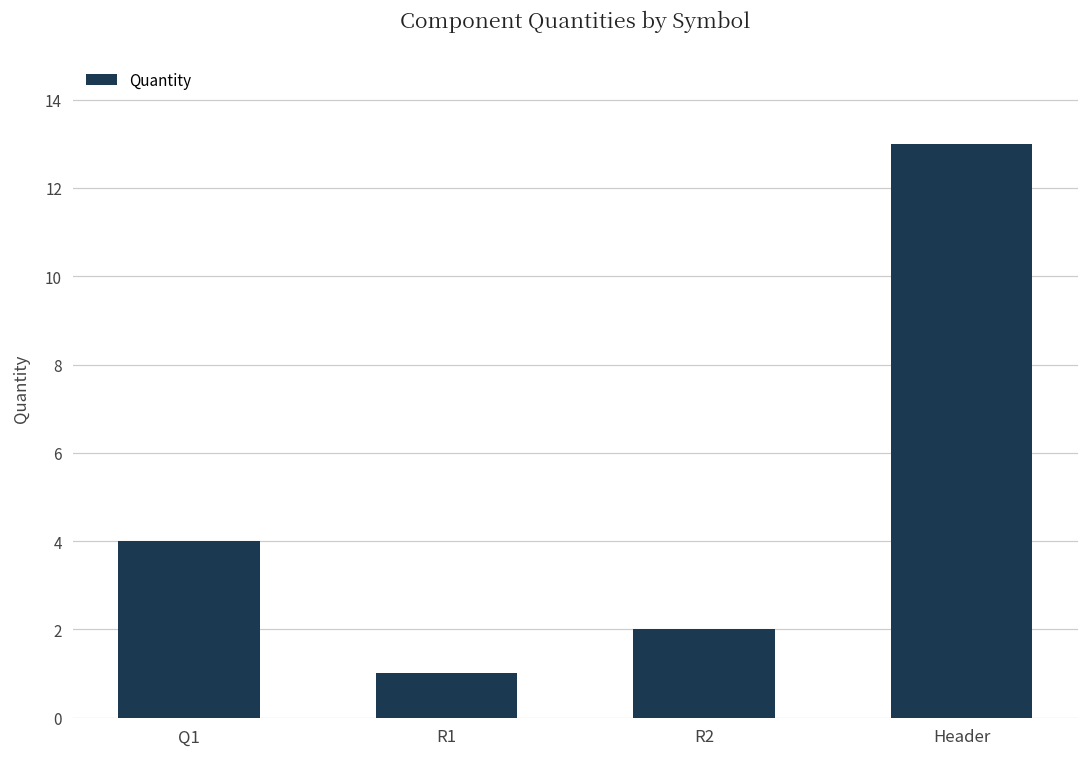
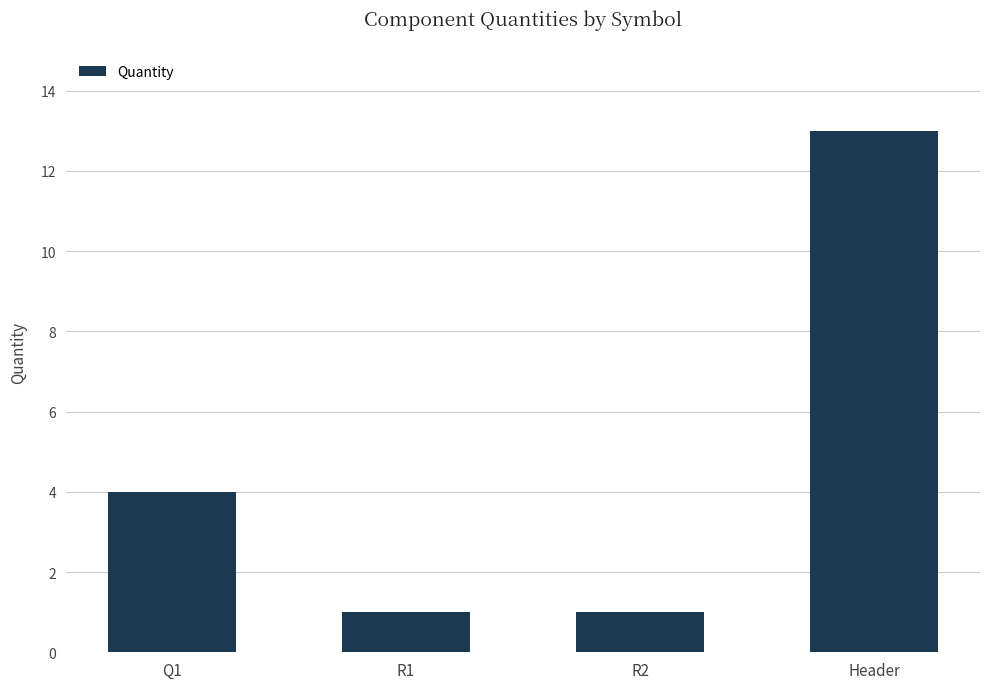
R2: 2 -> 1
